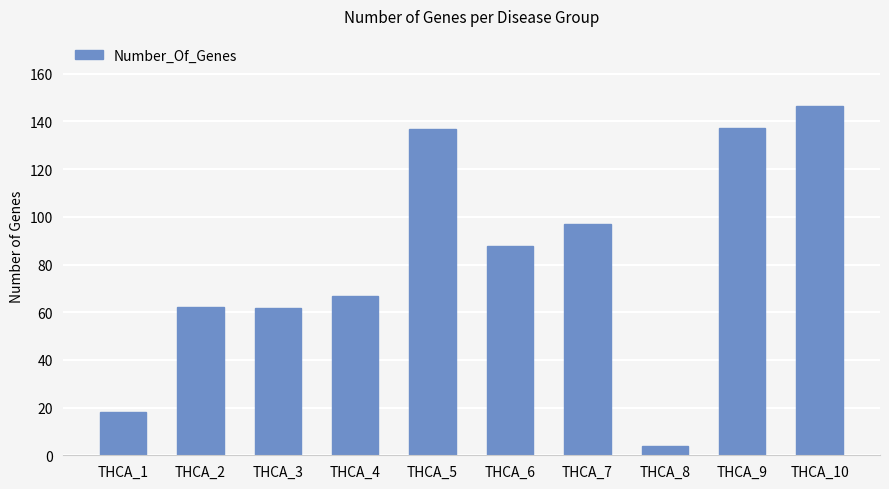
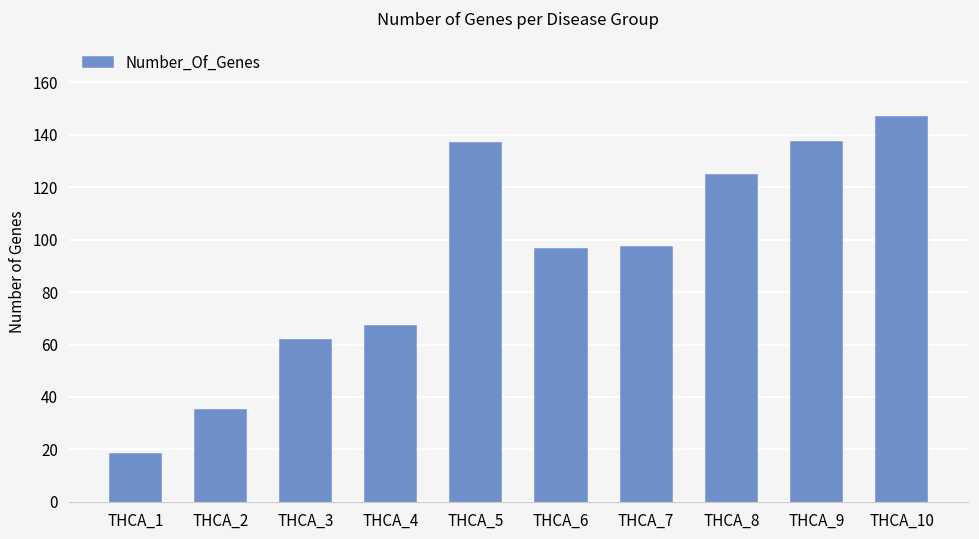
THCA_2: 62 -> 35
THCA_6: 88 -> 97
THCA_8: 4 -> 125
